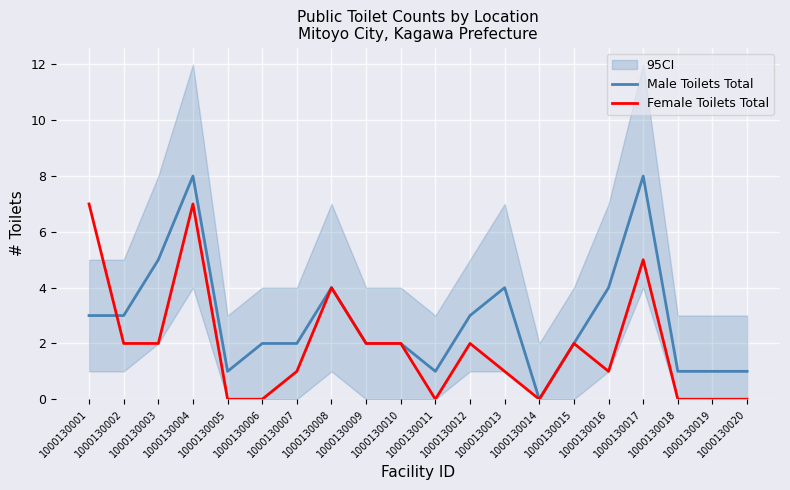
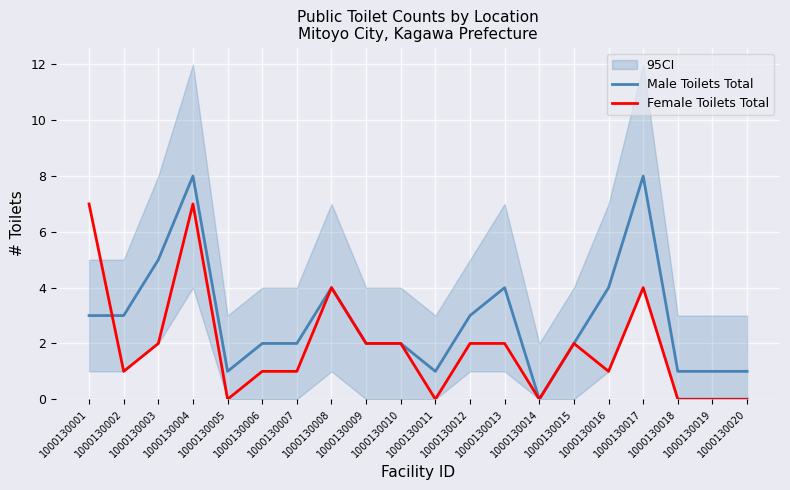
Female Toilets Total, 1000130002: 2 -> 1
Female Toilets Total, 1000130006: 0 -> 1
Female Toilets Total, 1000130013: 1 -> 2
Female Toilets Total, 1000130017: 5 -> 4
